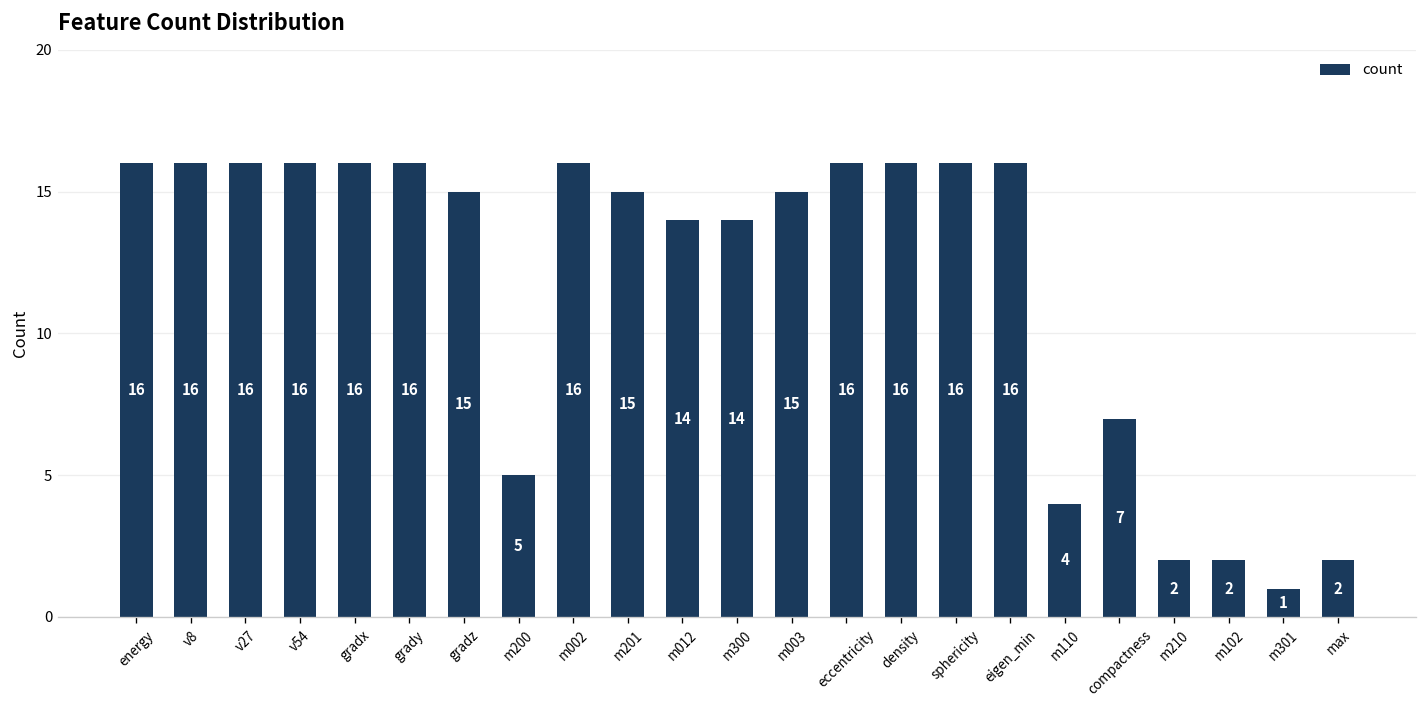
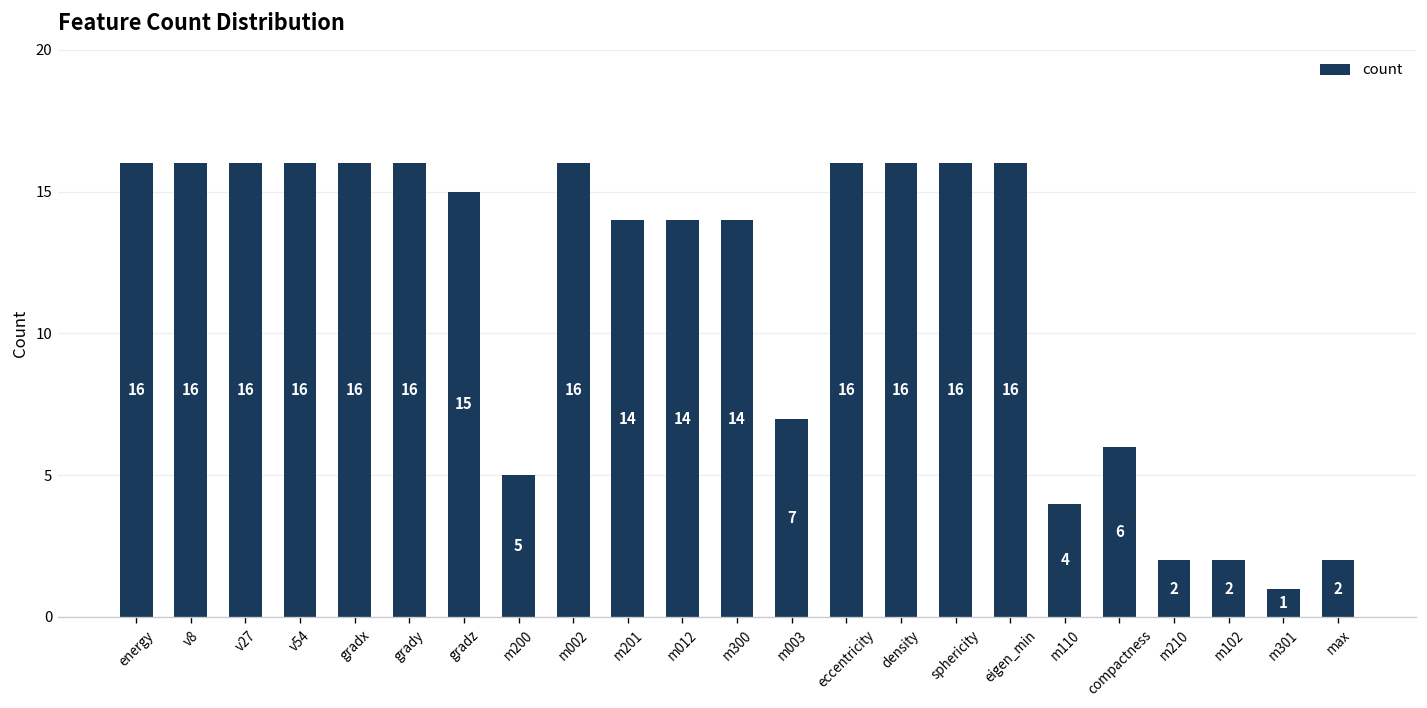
m201: 15 -> 14
m003: 15 -> 7
compactness: 7 -> 6
